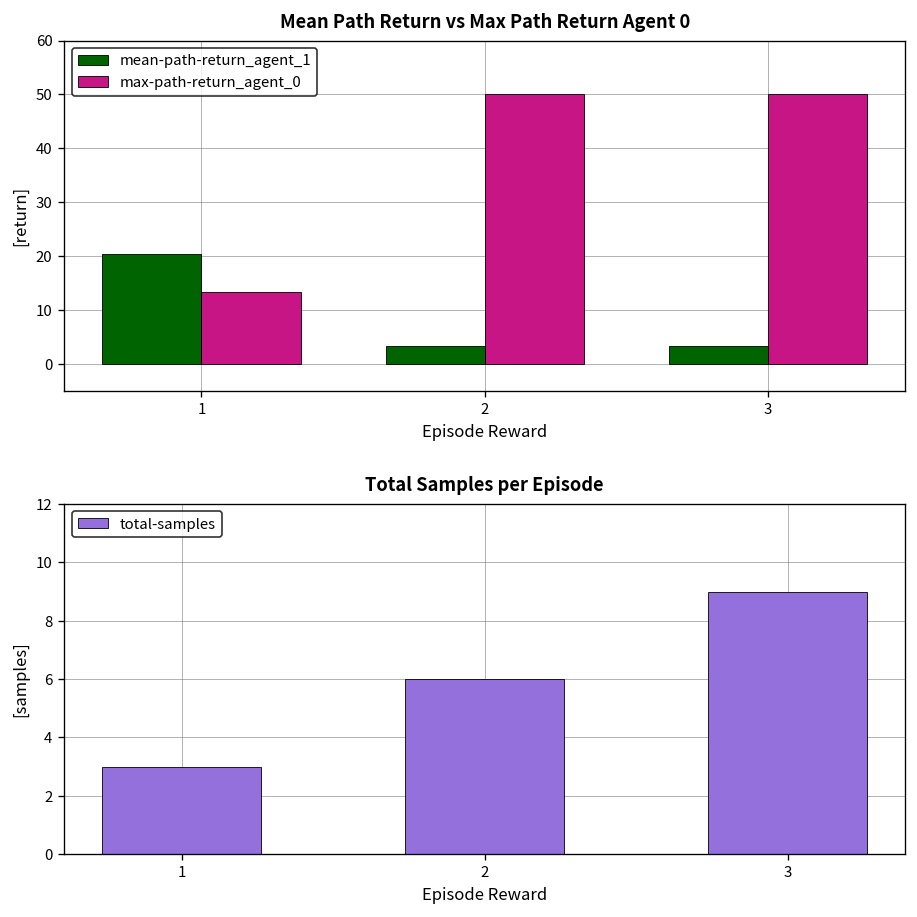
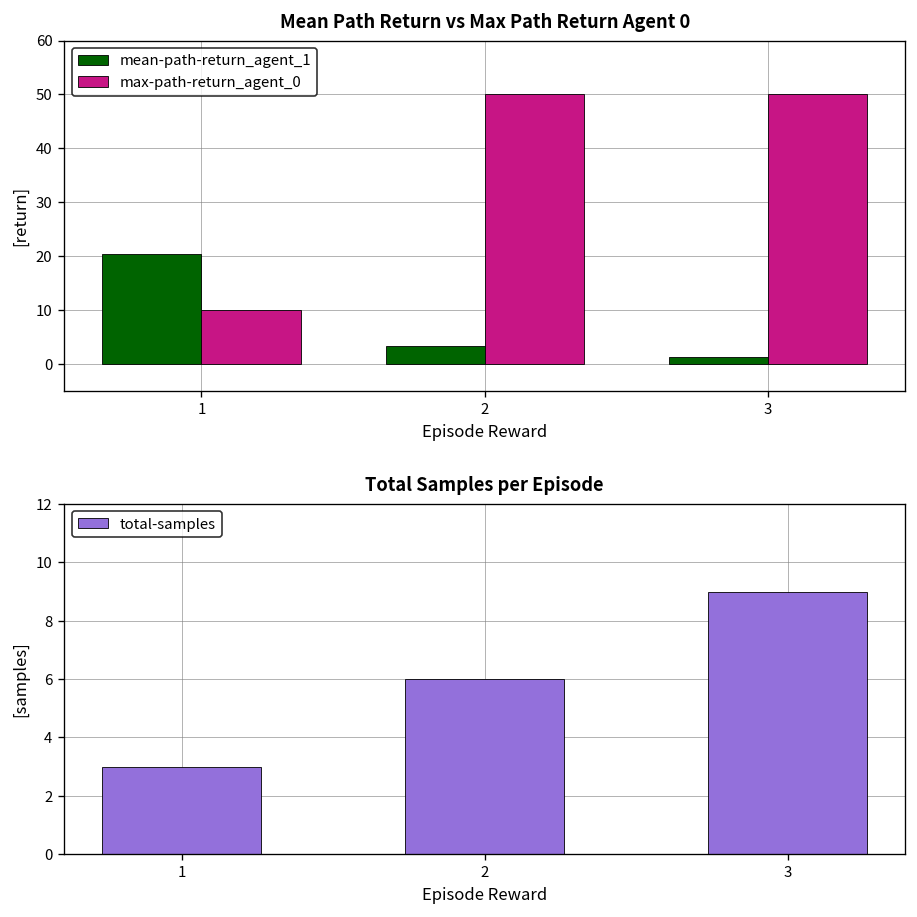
Mean Path Return vs Max Path Return Agent 0, max-path-return_agent_0, 1: 13 -> 10
Mean Path Return vs Max Path Return Agent 0, mean-path-return_agent_1, 3: 3 -> 1
